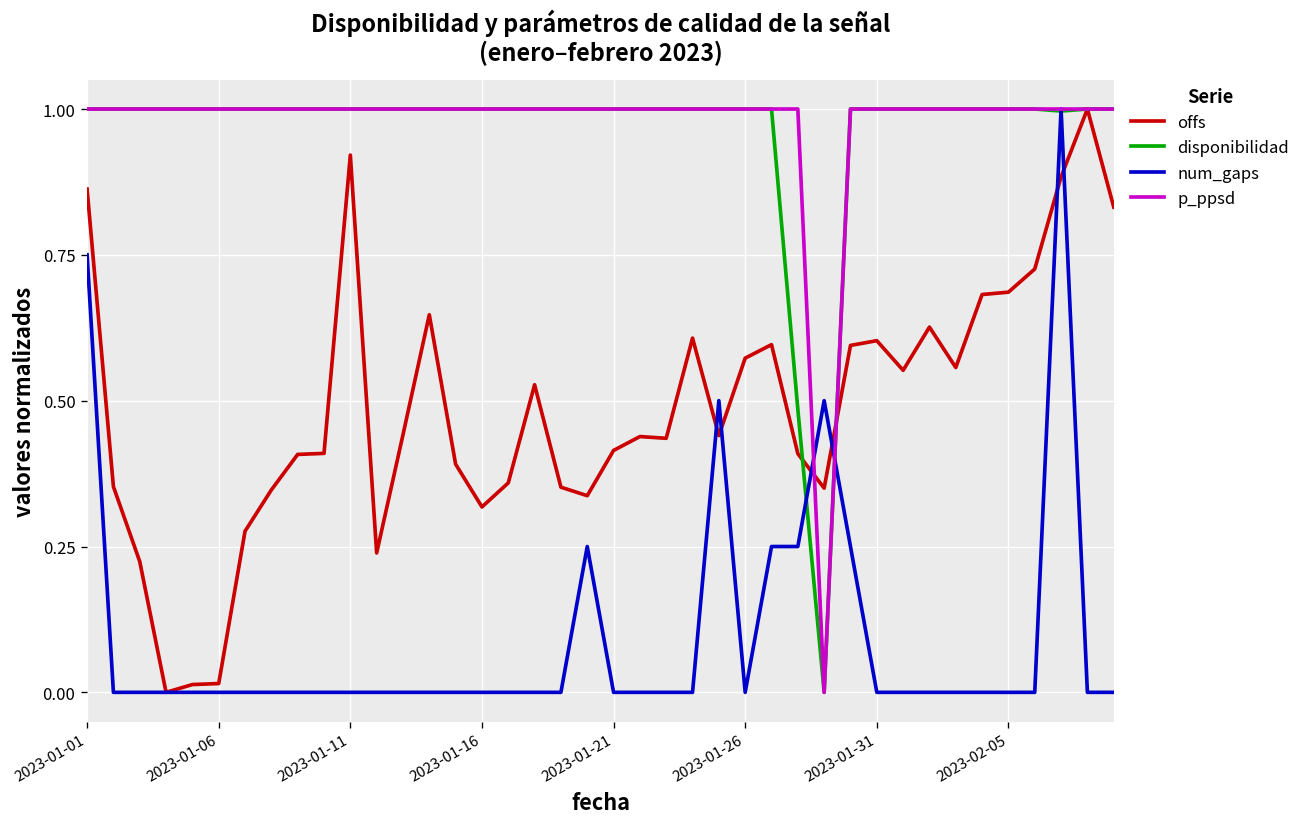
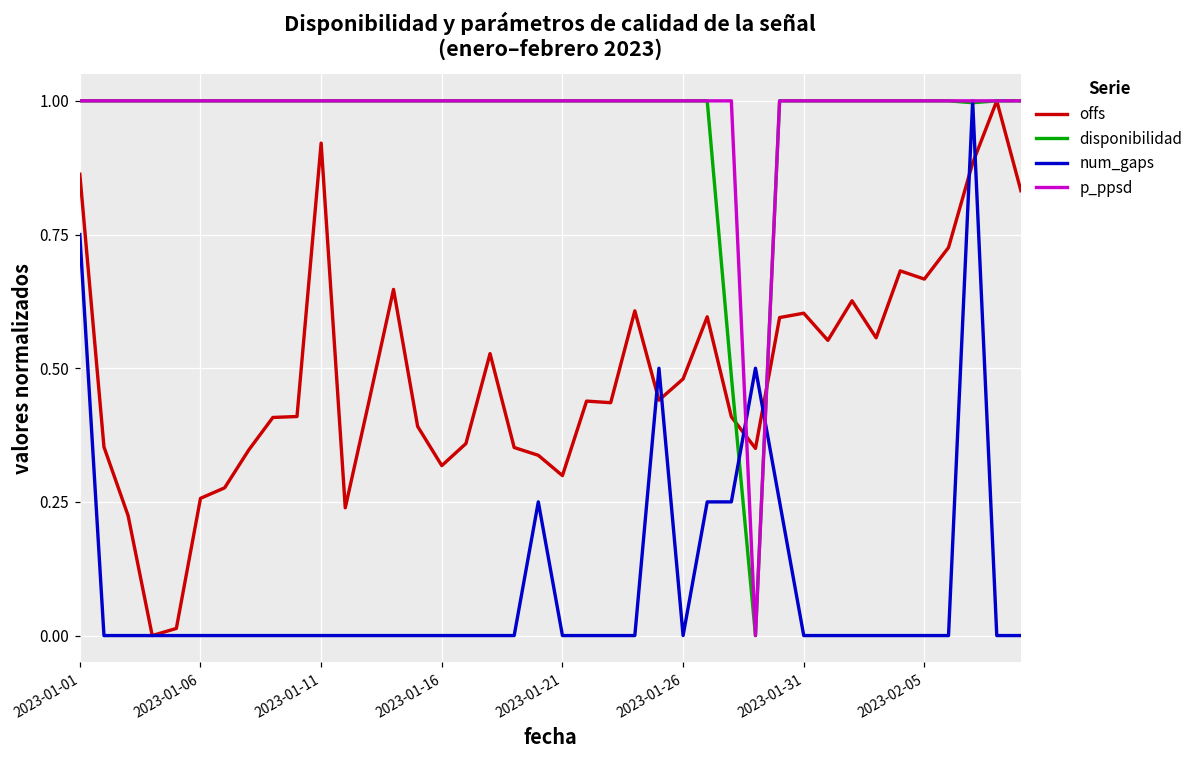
offs, 2023-01-06: 0.02 -> 0.26
offs, 2023-01-21: 0.41 -> 0.30
offs, 2023-01-26: 0.57 -> 0.48
offs, 2023-02-05: 0.69 -> 0.67
